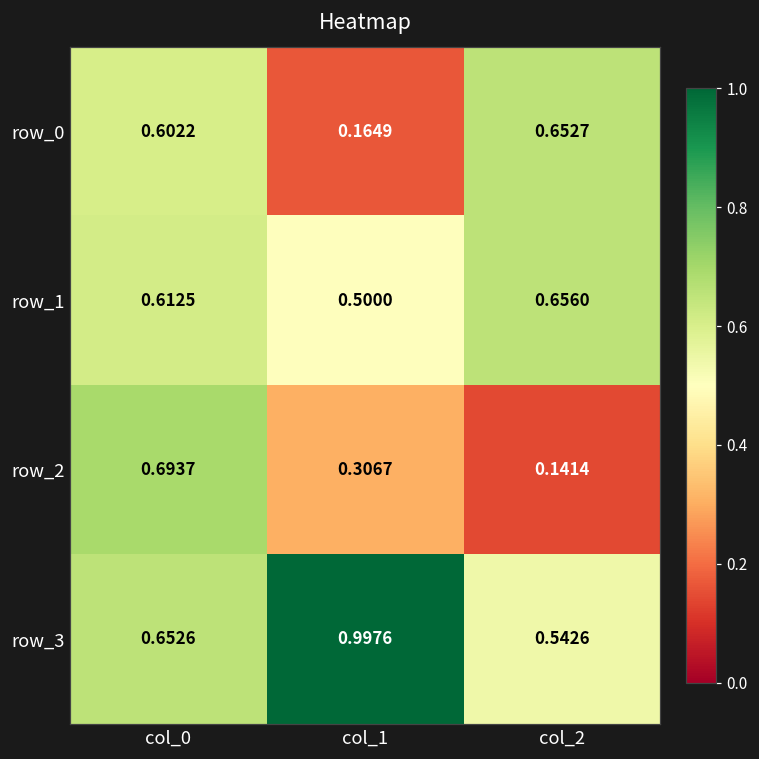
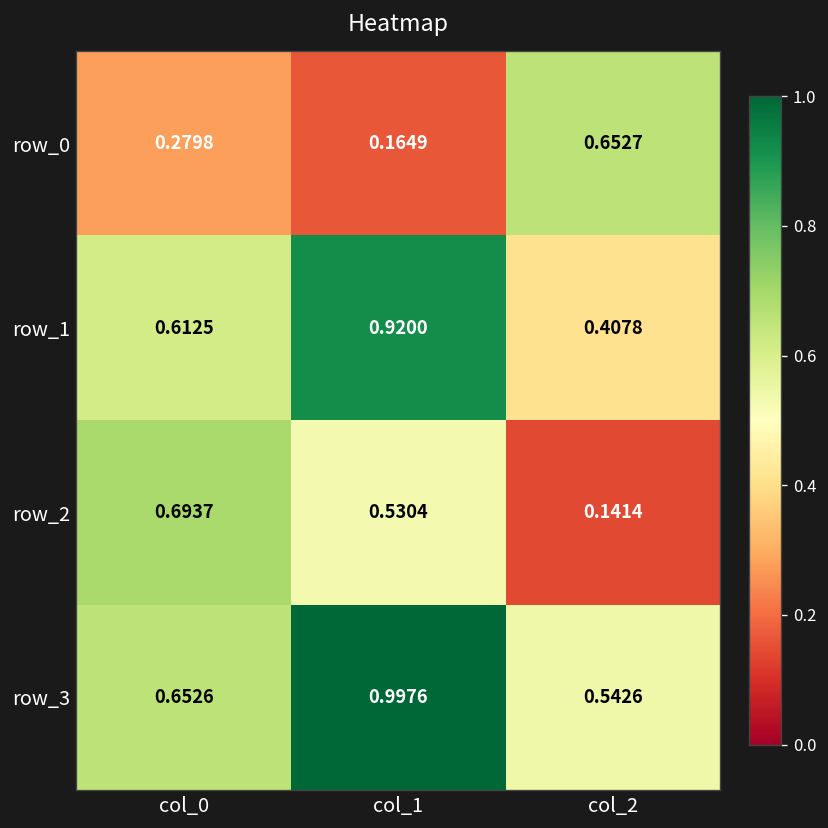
row_0, col_0: 0.6022 -> 0.2798
row_1, col_1: 0.5000 -> 0.9200
row_1, col_2: 0.6560 -> 0.4078
row_2, col_1: 0.3067 -> 0.5304
